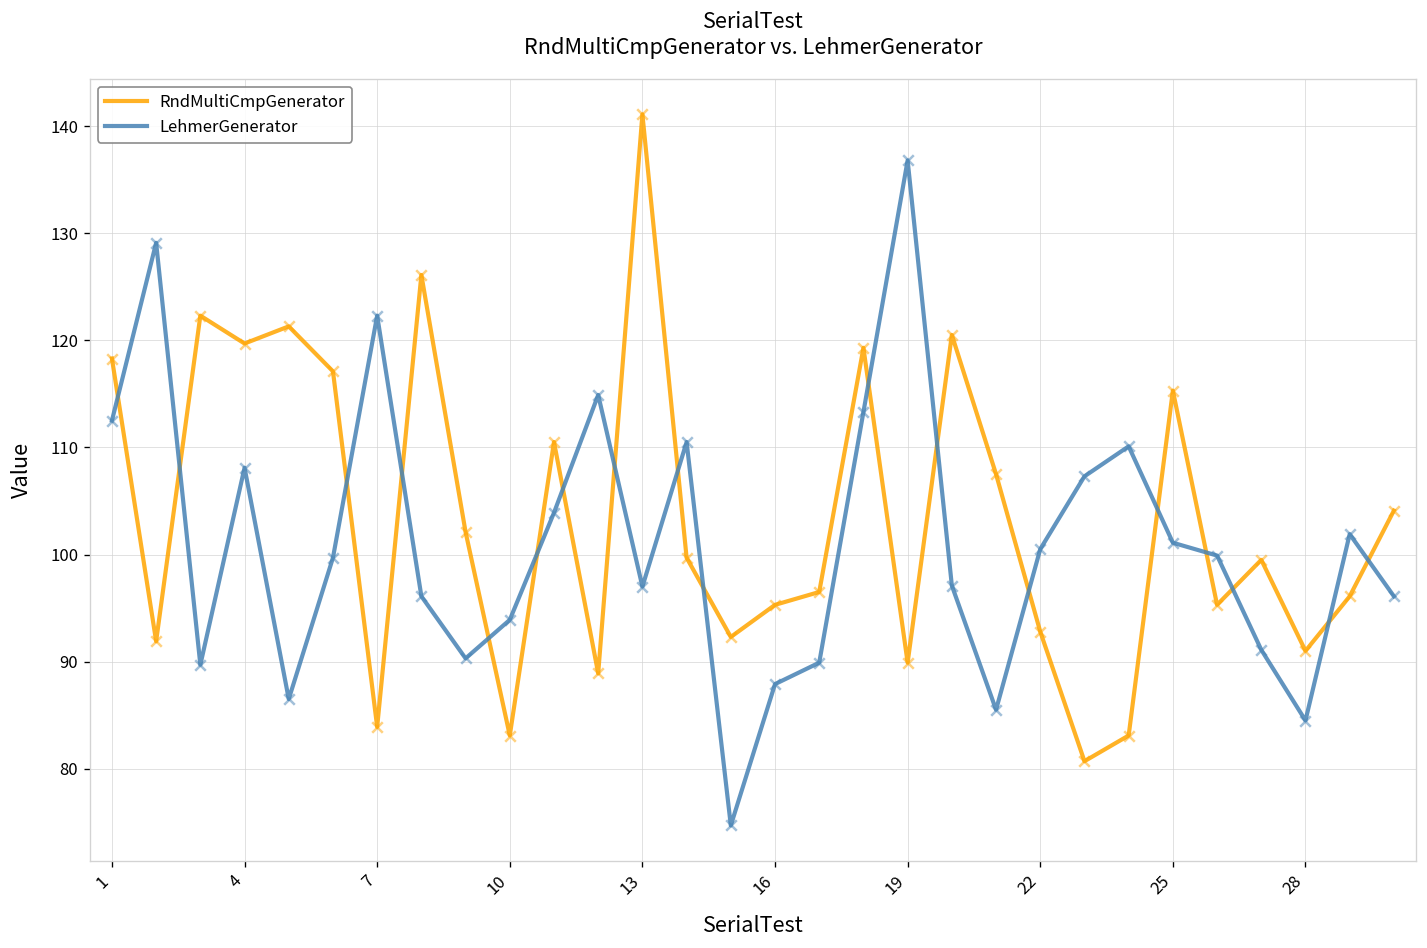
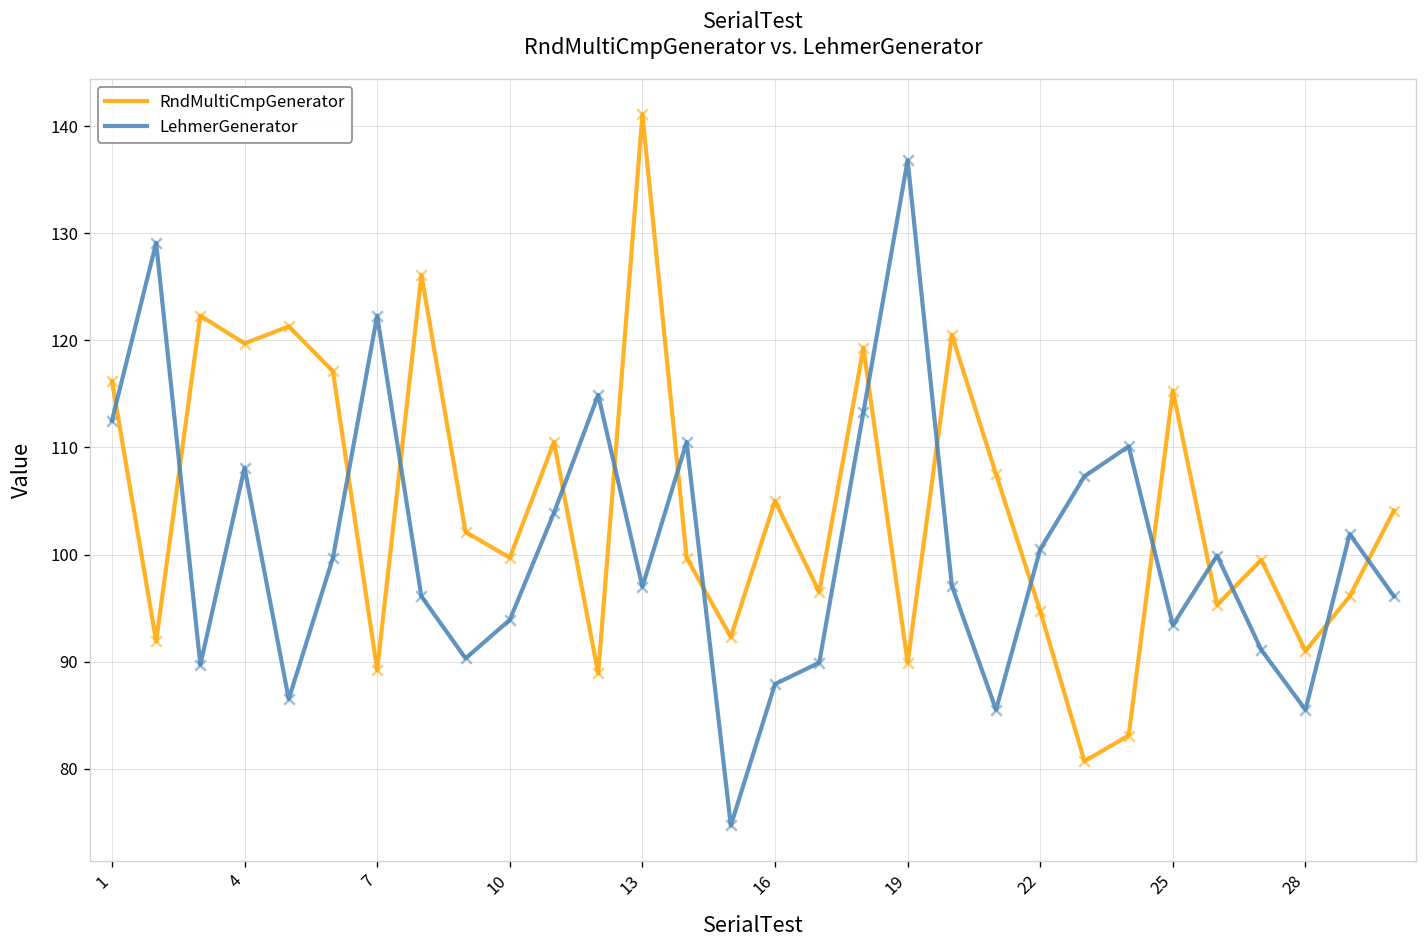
RndMultiCmpGenerator, 1: 118 -> 116
RndMultiCmpGenerator, 7: 84 -> 89
RndMultiCmpGenerator, 10: 83 -> 100
RndMultiCmpGenerator, 16: 95 -> 105
RndMultiCmpGenerator, 22: 93 -> 95
LehmerGenerator, 25: 101 -> 93
LehmerGenerator, 28: 85 -> 86
